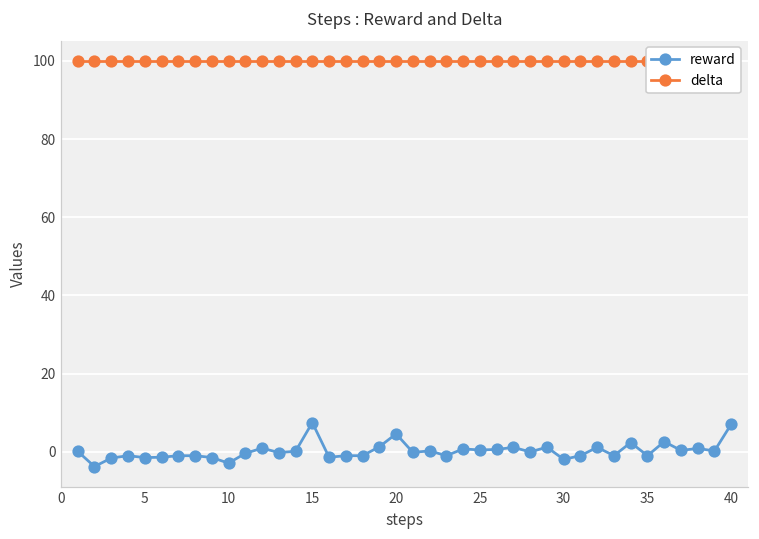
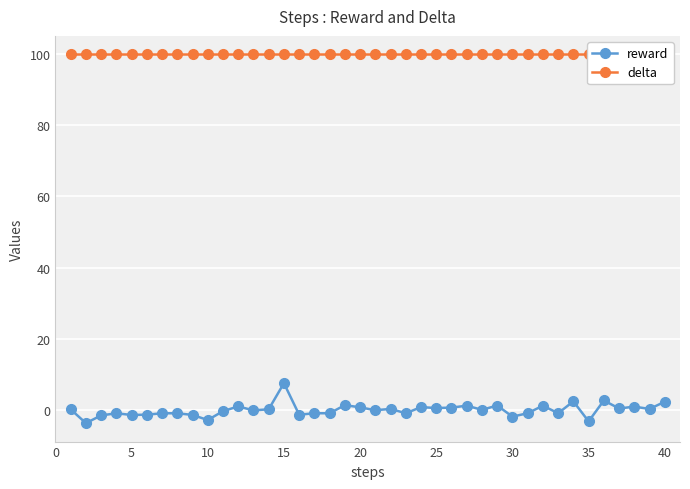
reward, 20: 5 -> 1
reward, 35: -1 -> -3
reward, 40: 7 -> 2
